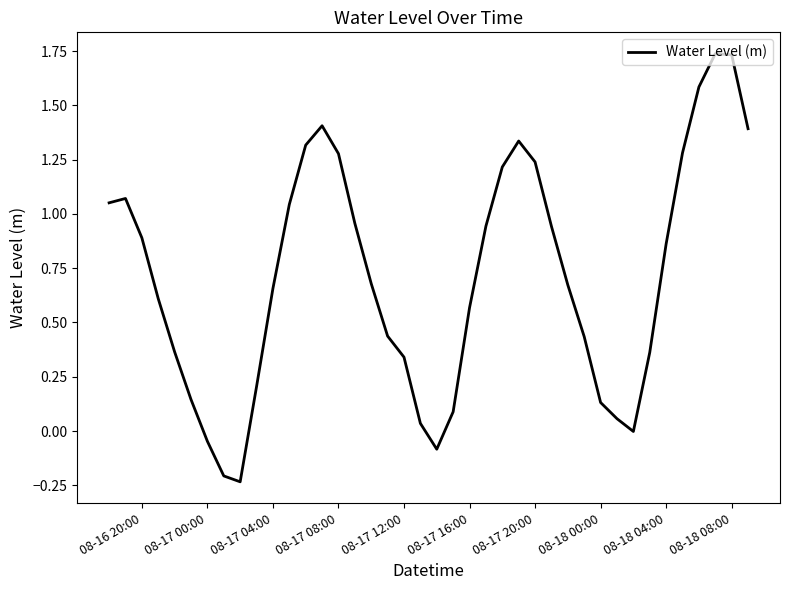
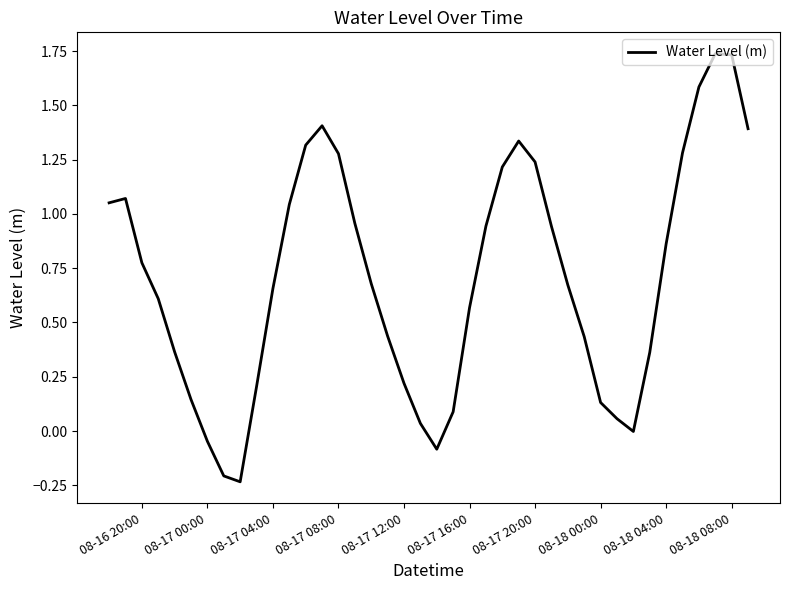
08-16 20:00: 0.89 -> 0.78
08-17 12:00: 0.34 -> 0.22
